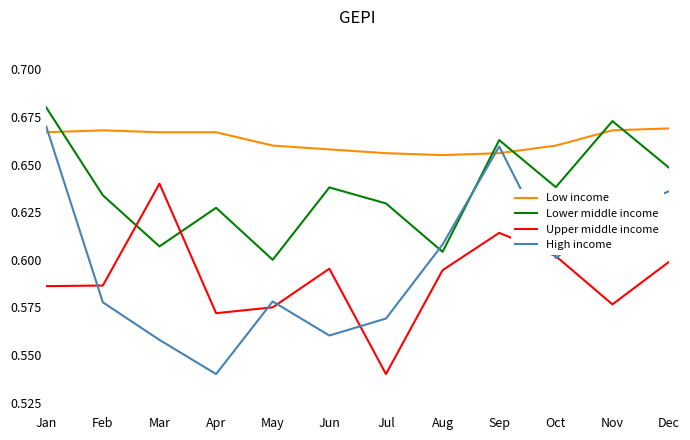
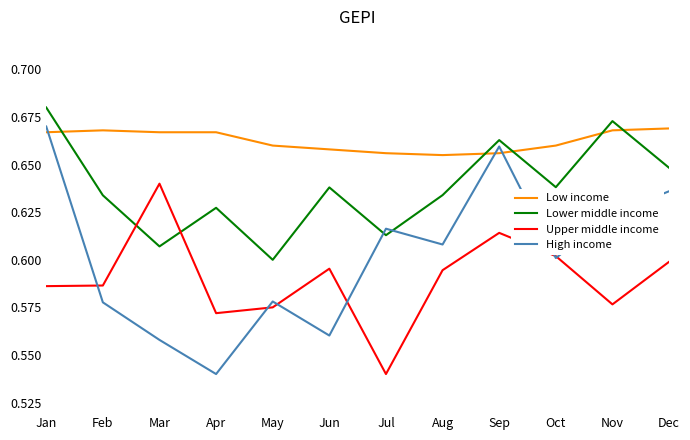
Lower middle income, Jul: 0.630 -> 0.613
High income, Jul: 0.569 -> 0.616
Lower middle income, Aug: 0.604 -> 0.634
